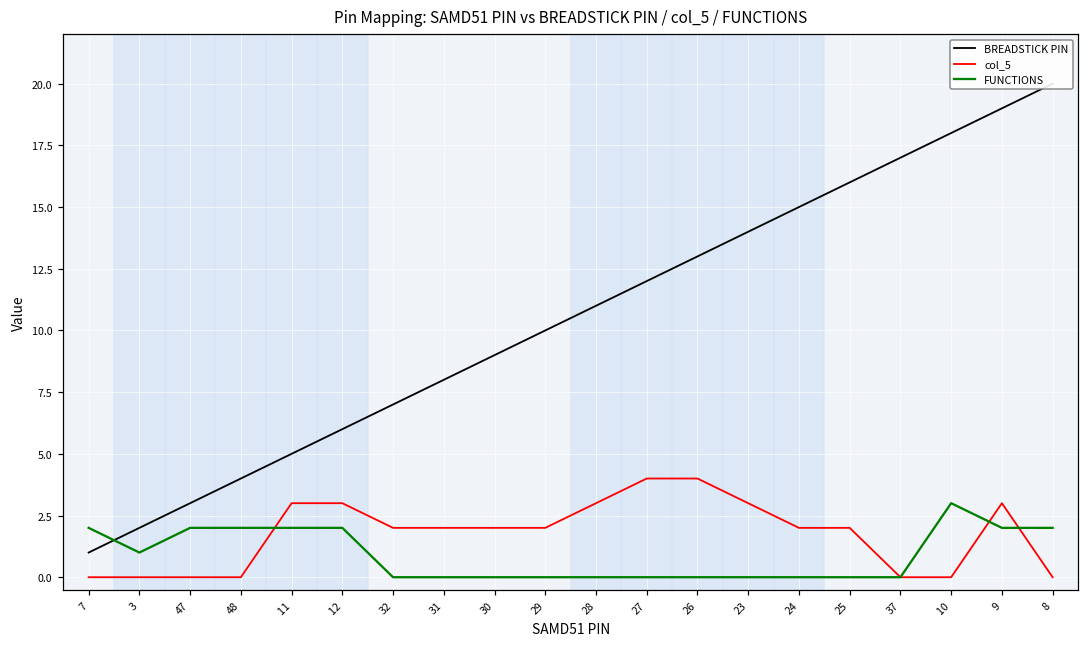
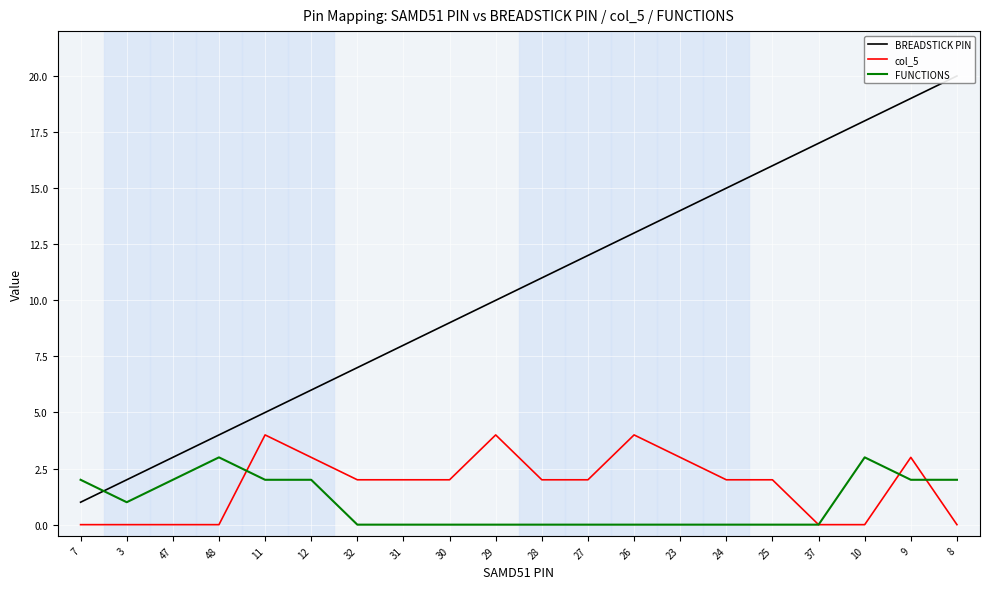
FUNCTIONS, 48: 2 -> 3
col_5, 11: 3 -> 4
col_5, 29: 2 -> 4
col_5, 28: 3 -> 2
col_5, 27: 4 -> 2
